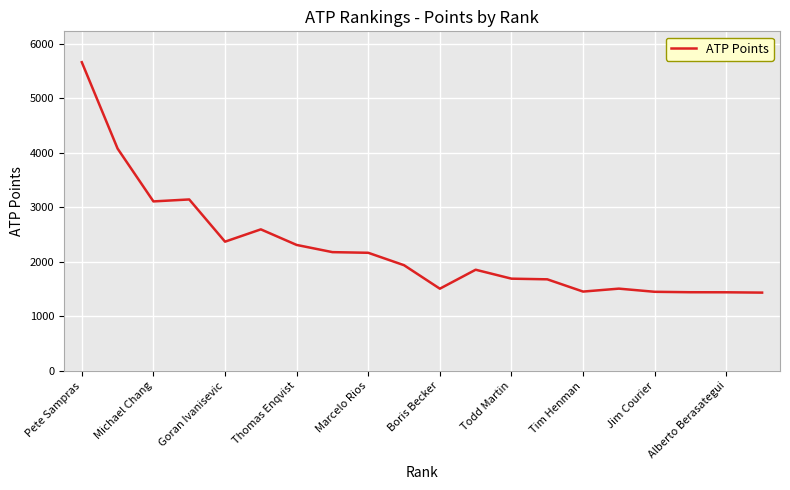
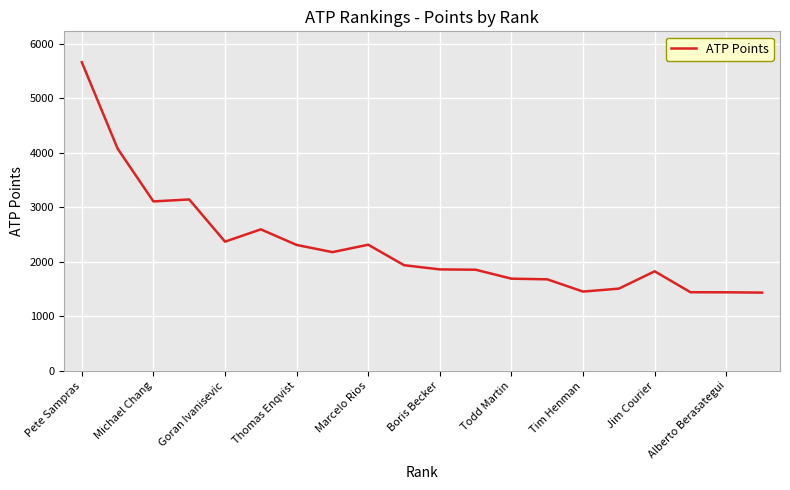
Marcelo Rios: 2200 -> 2300
Boris Becker: 1500 -> 1900
Jim Courier: 1500 -> 1800
